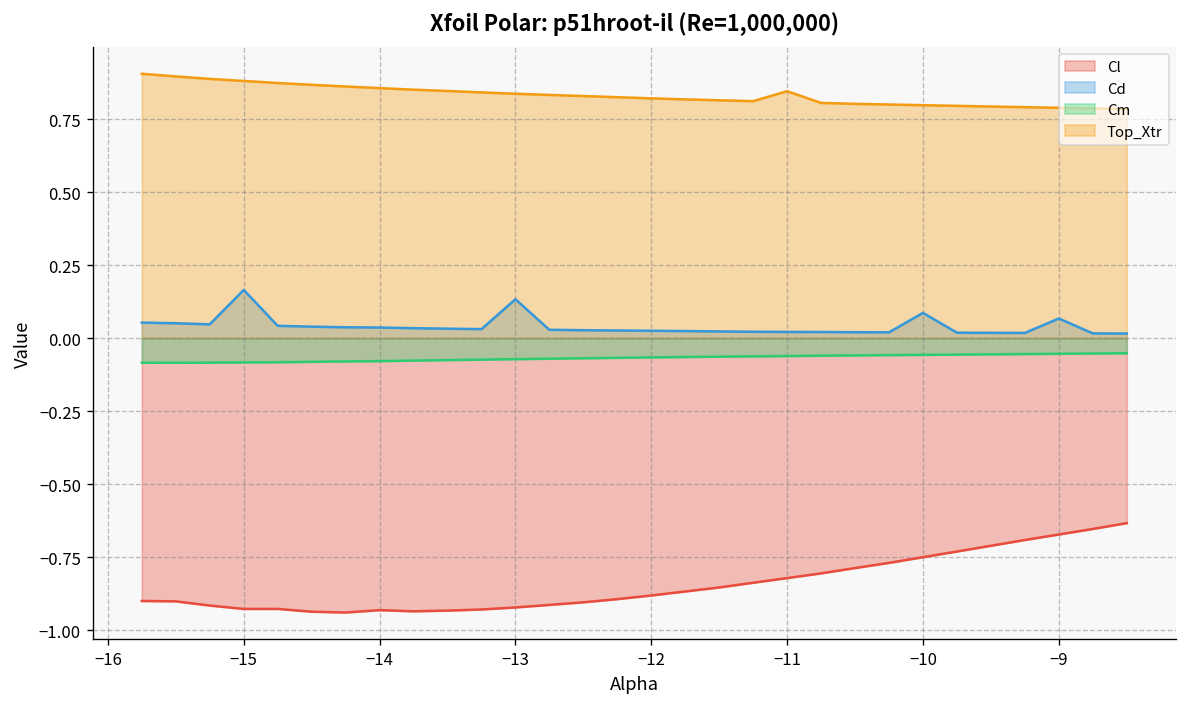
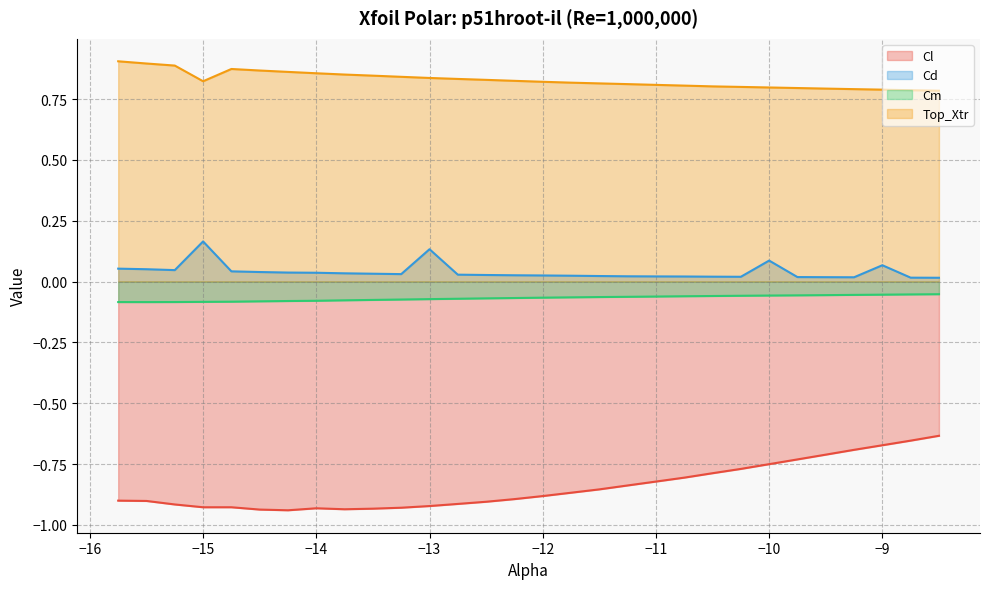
Top_Xtr, −15: 0.88 -> 0.82
Top_Xtr, −11: 0.85 -> 0.81
